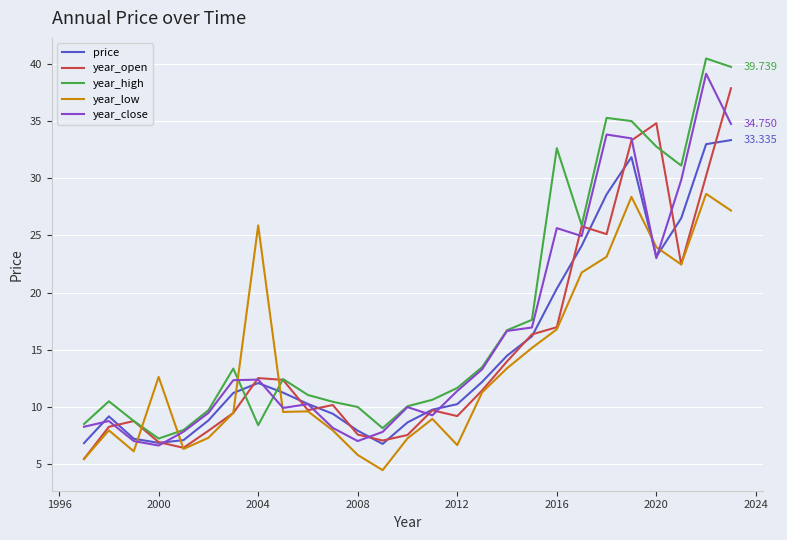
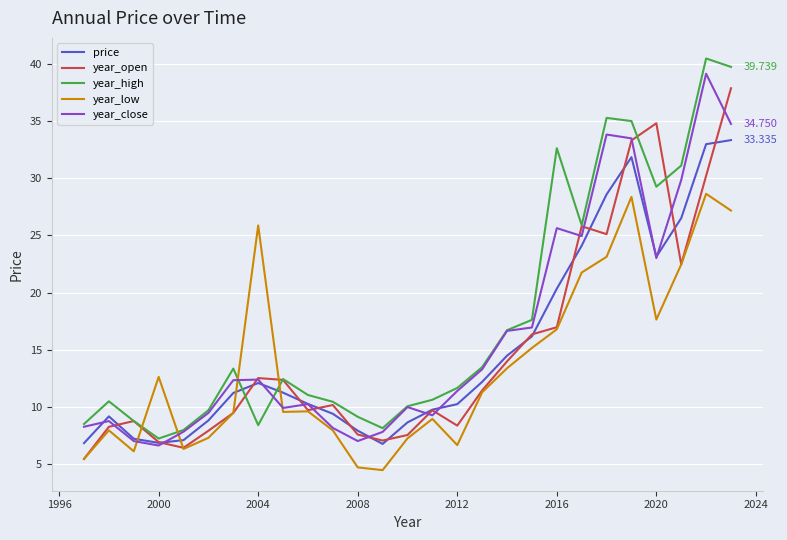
year_high, 2008: 10.0 -> 9.1
year_low, 2008: 5.8 -> 4.7
year_open, 2012: 9.2 -> 8.4
year_high, 2020: 32.8 -> 29.3
year_low, 2020: 24.0 -> 17.6
